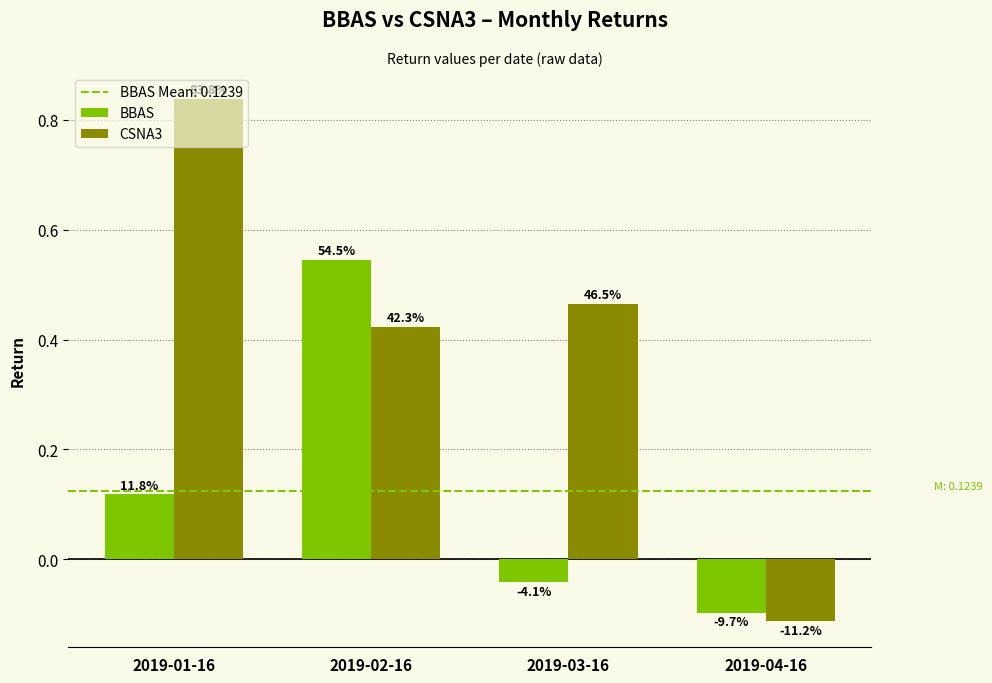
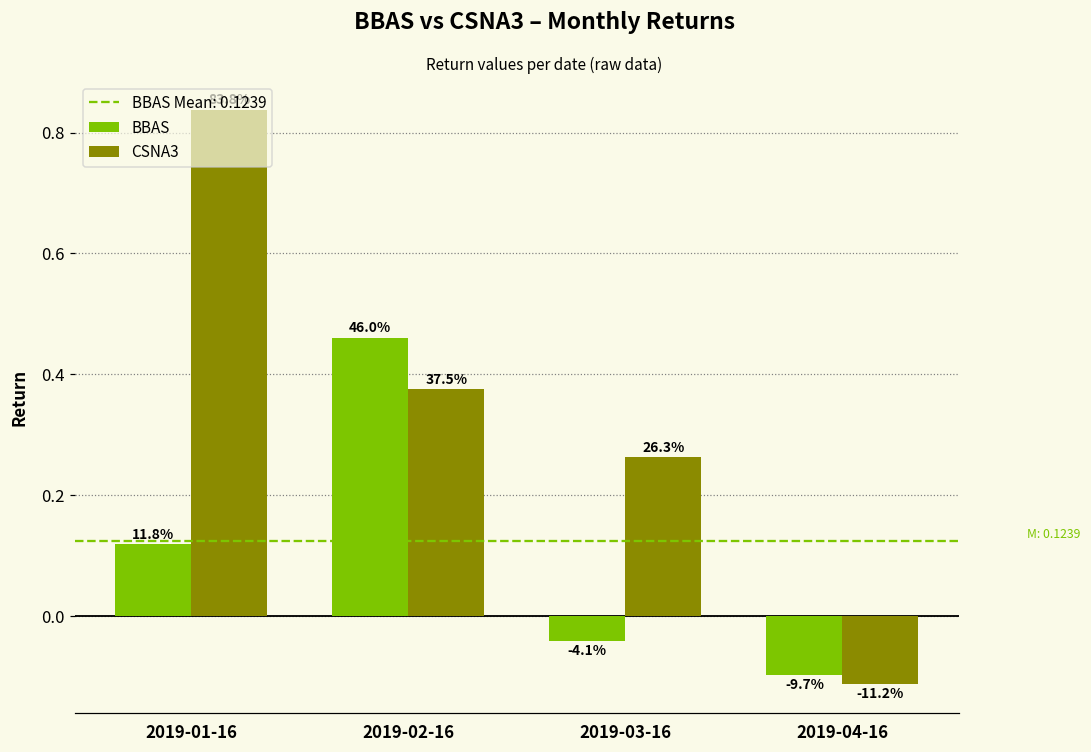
BBAS, 2019-02-16: 54.5% -> 46.0%
CSNA3, 2019-02-16: 42.3% -> 37.5%
CSNA3, 2019-03-16: 46.5% -> 26.3%
